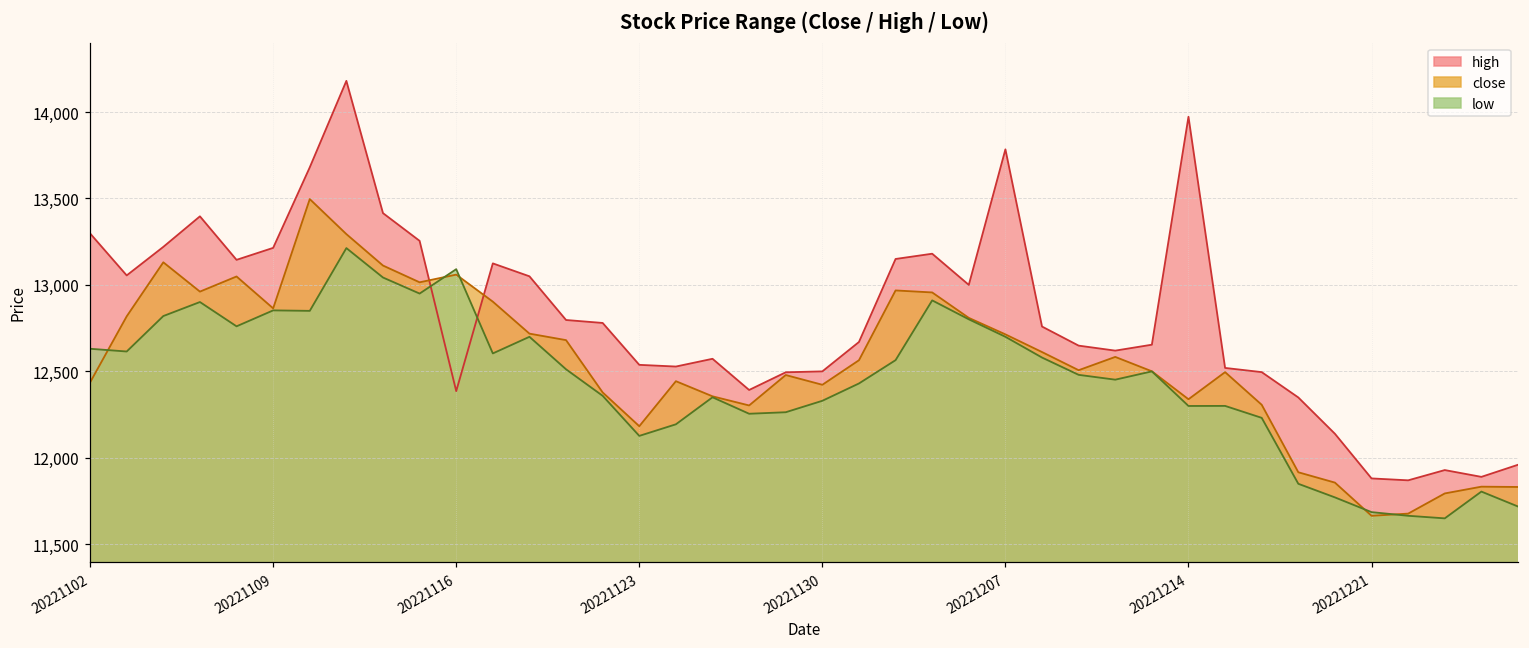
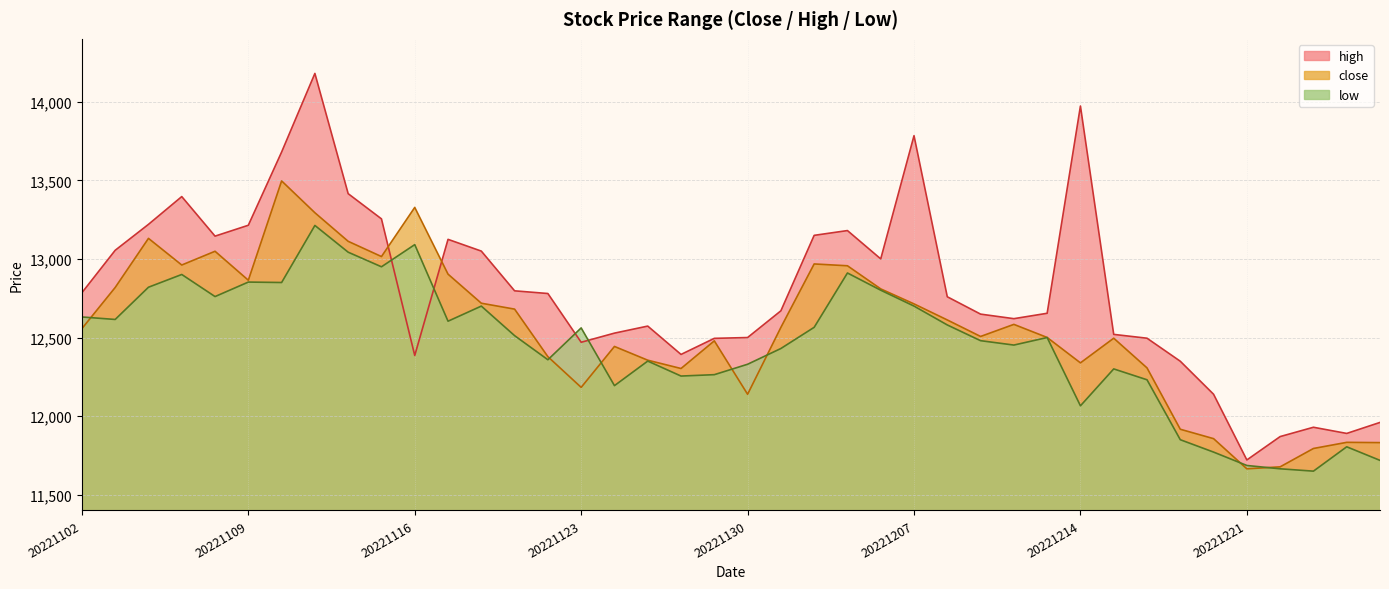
high, 20221102: 13,300 -> 12,790
close, 20221102: 12,440 -> 12,560
close, 20221116: 13,060 -> 13,330
high, 20221123: 12,540 -> 12,470
low, 20221123: 12,130 -> 12,560
close, 20221130: 12,420 -> 12,140
low, 20221214: 12,300 -> 12,070
high, 20221221: 11,880 -> 11,720
